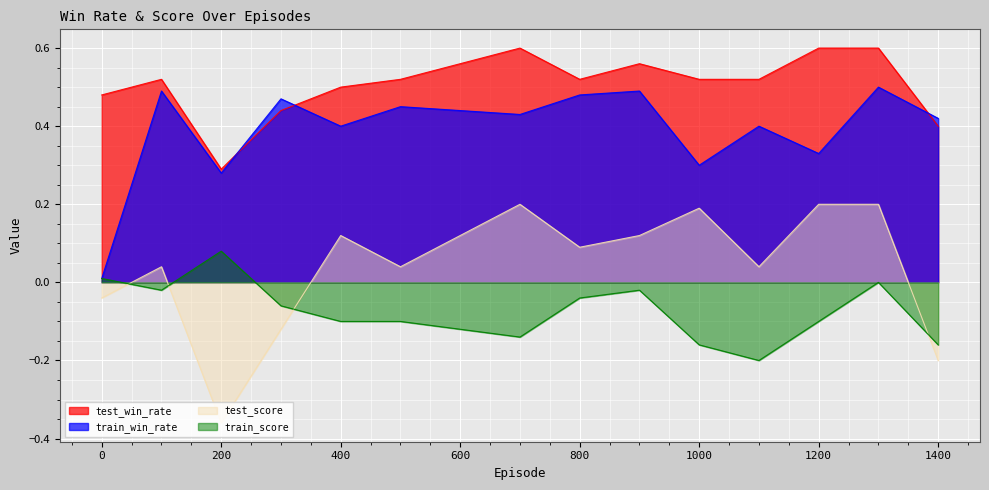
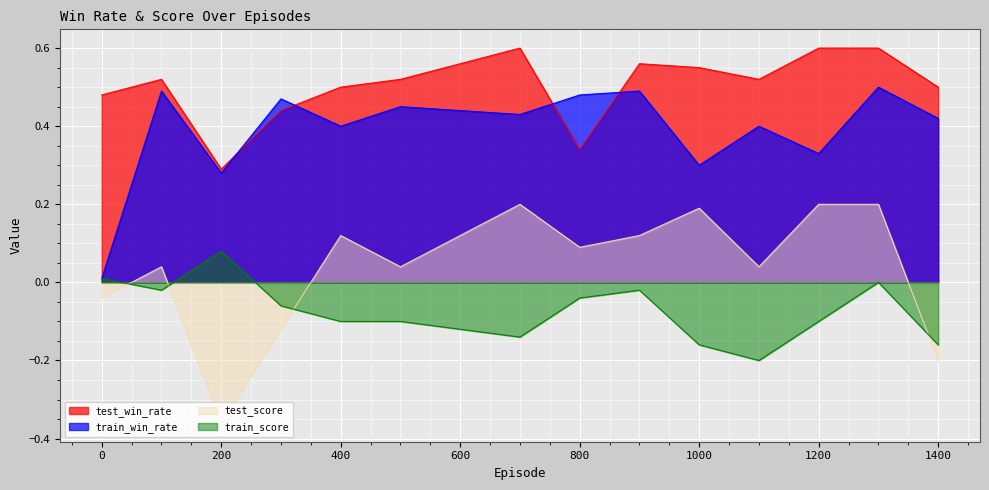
test_win_rate, 800: 0.52 -> 0.34
test_win_rate, 1000: 0.52 -> 0.55
test_win_rate, 1400: 0.4 -> 0.5
